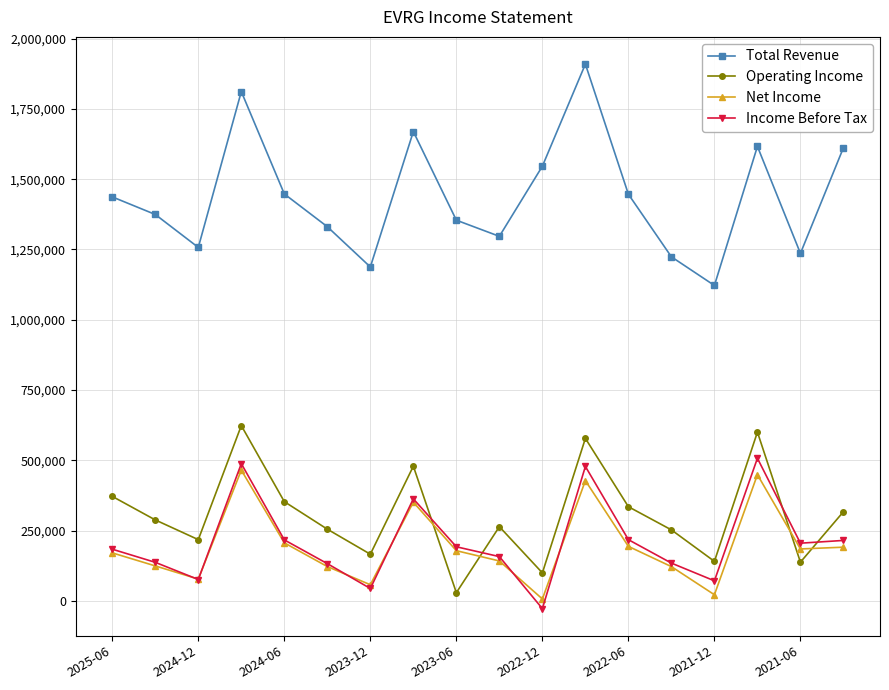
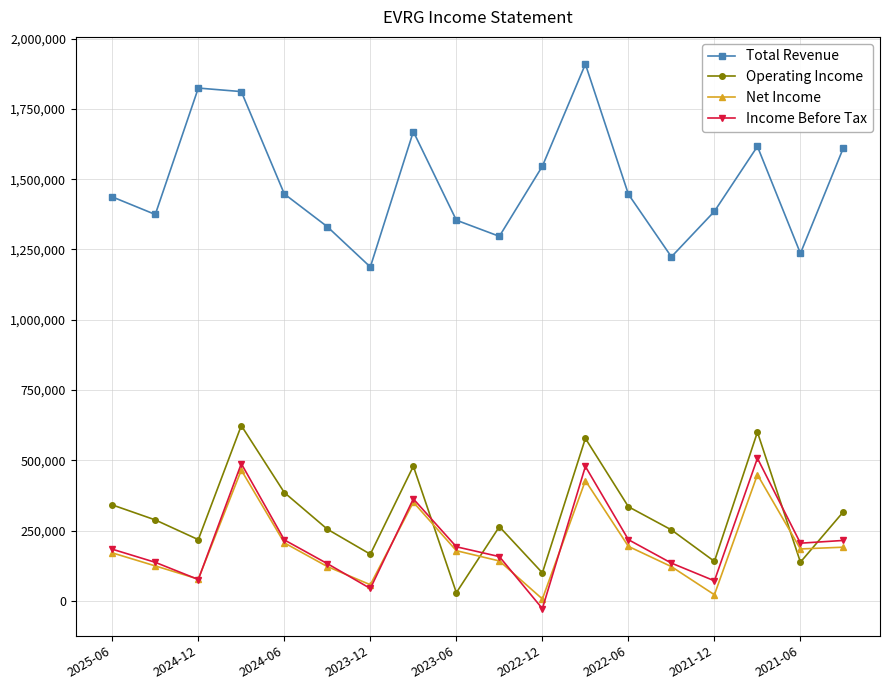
Operating Income, 2025-06: 370,000 -> 340,000
Total Revenue, 2024-12: 1,260,000 -> 1,820,000
Operating Income, 2024-06: 350,000 -> 390,000
Total Revenue, 2021-12: 1,120,000 -> 1,390,000
